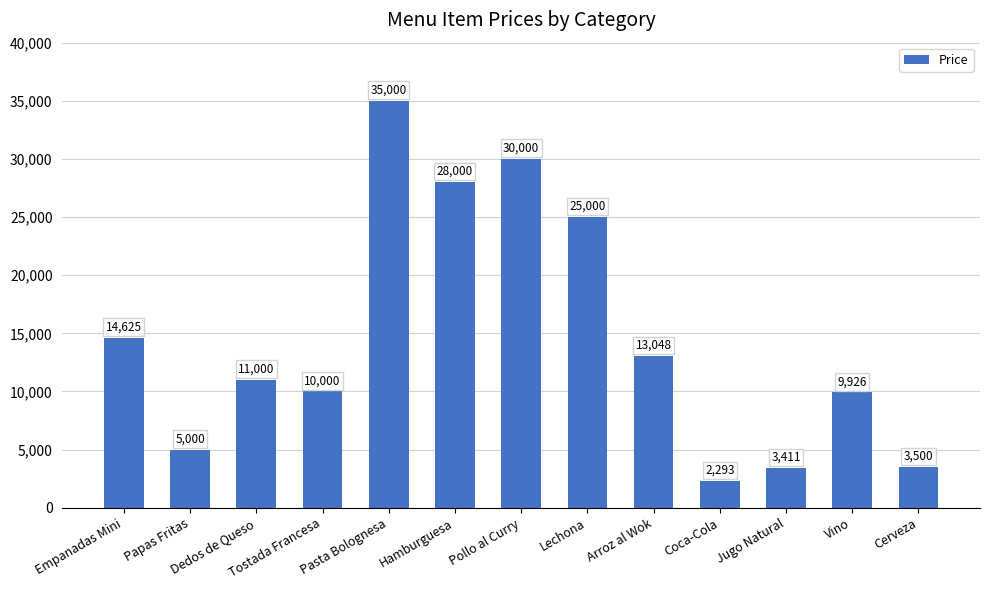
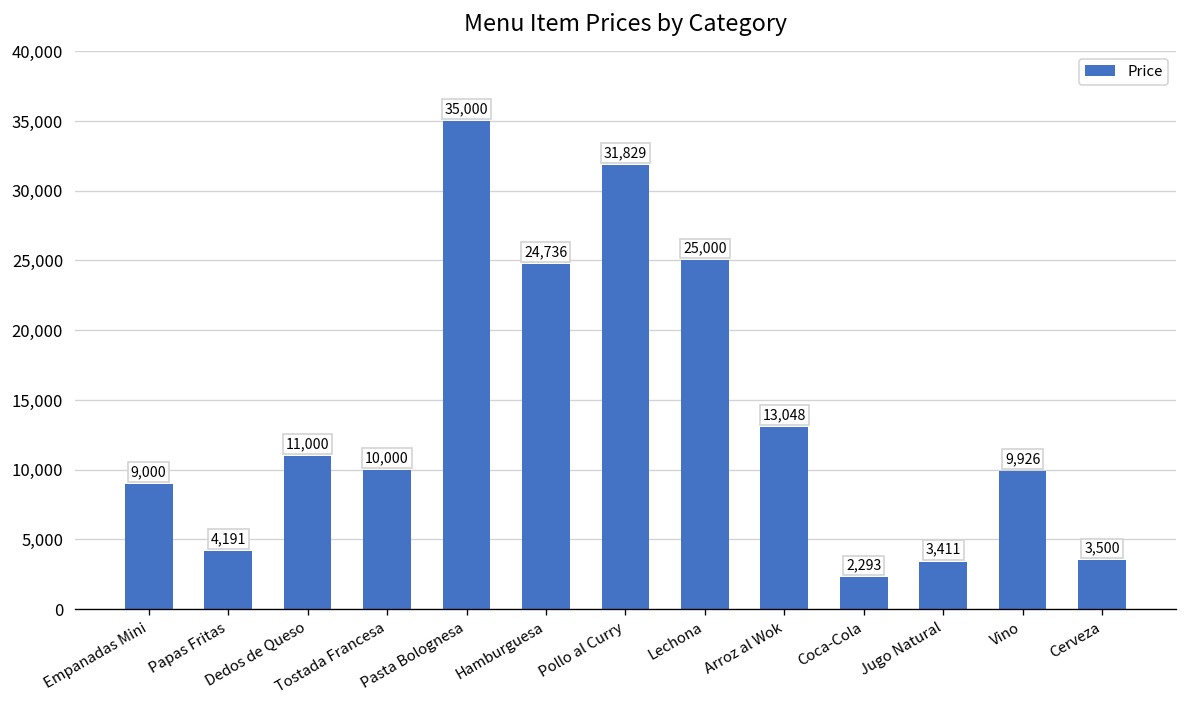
Empanadas Mini: 14,625 -> 9,000
Papas Fritas: 5,000 -> 4,191
Hamburguesa: 28,000 -> 24,736
Pollo al Curry: 30,000 -> 31,829
